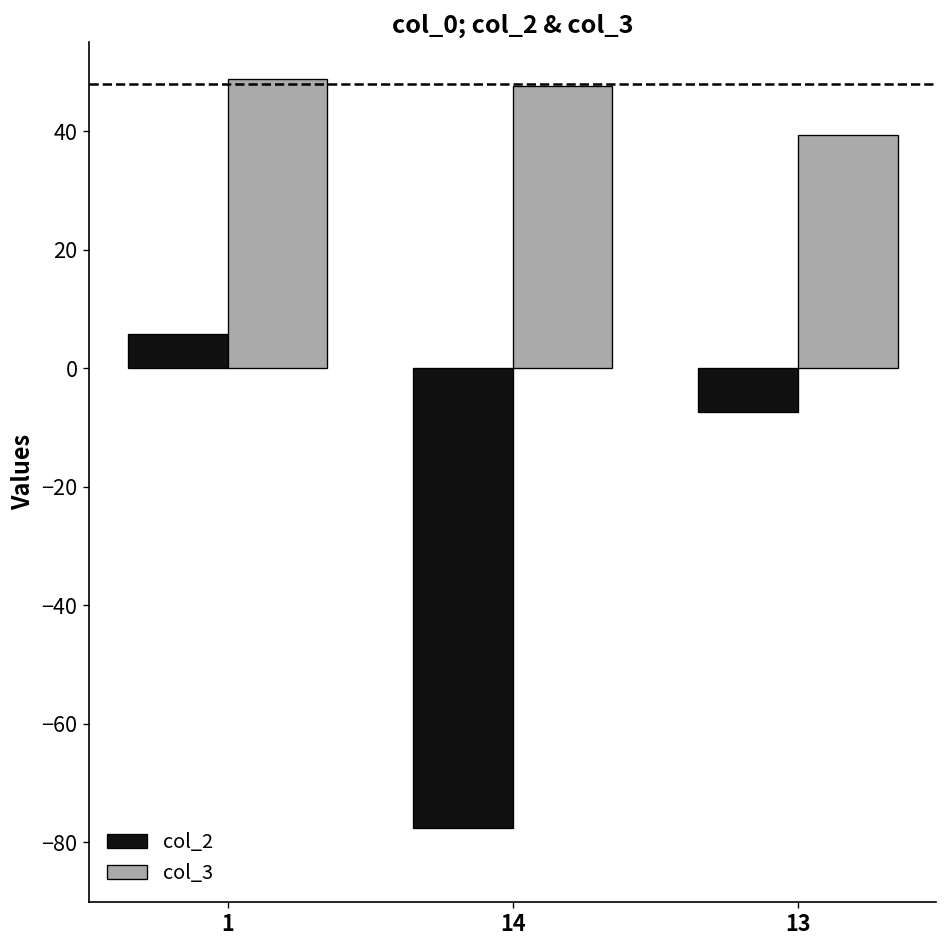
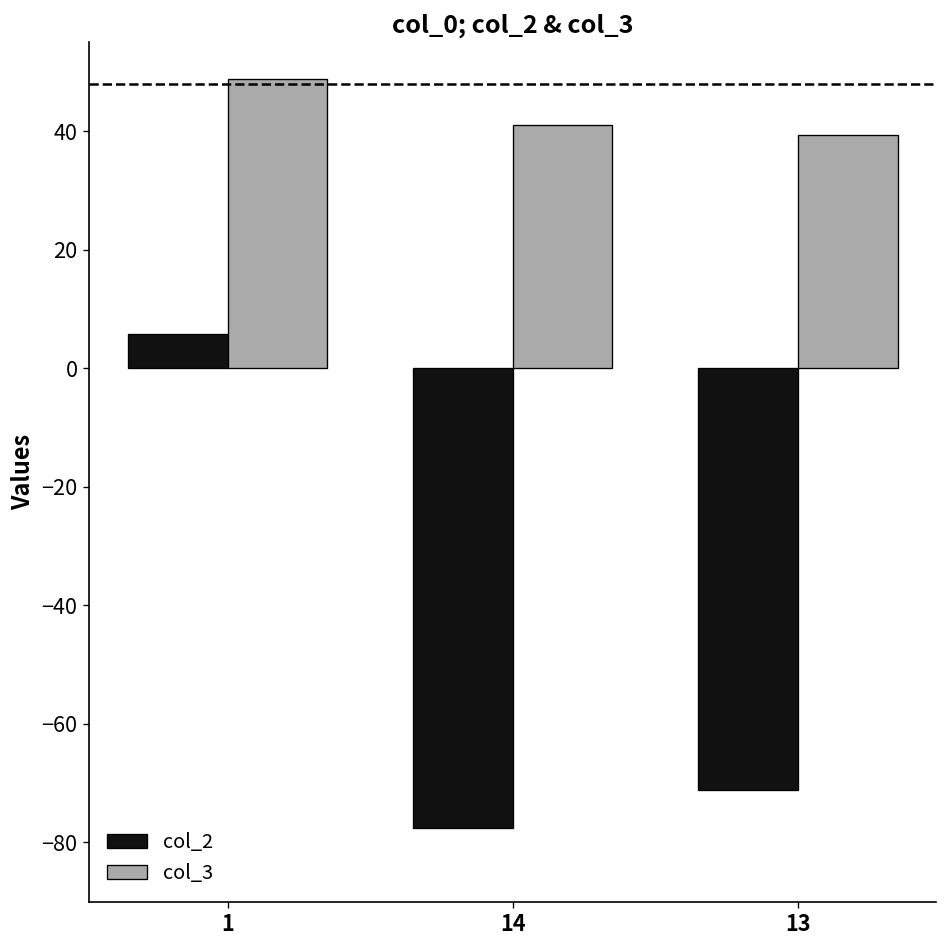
col_3, 14: 48 -> 41
col_2, 13: -7 -> -71
